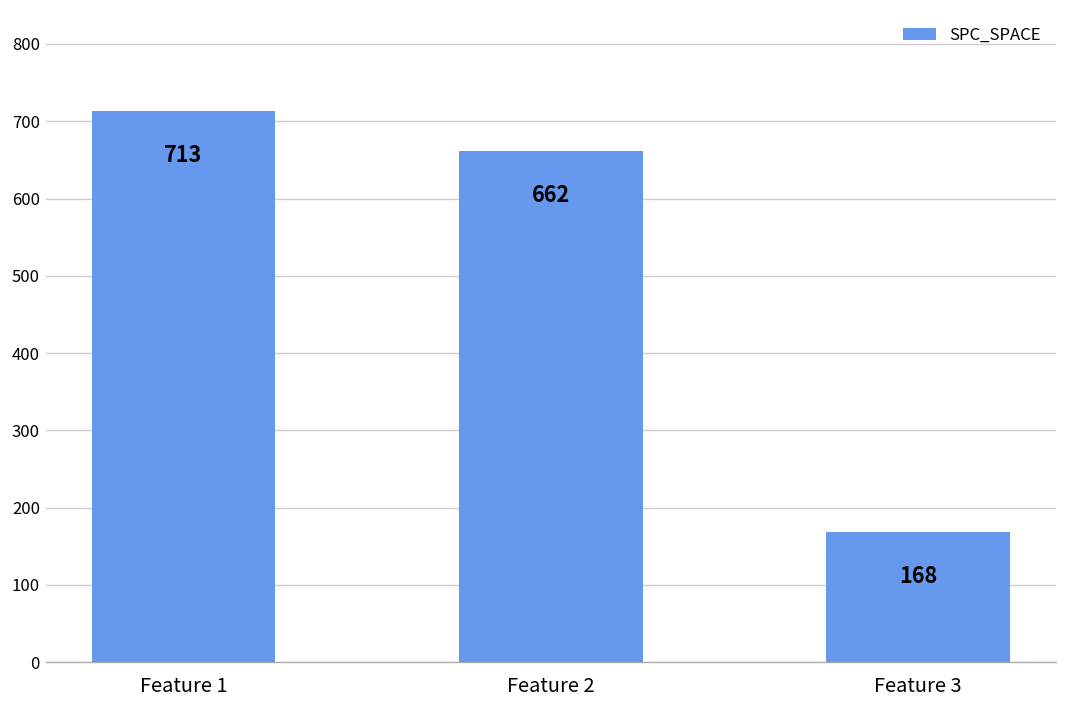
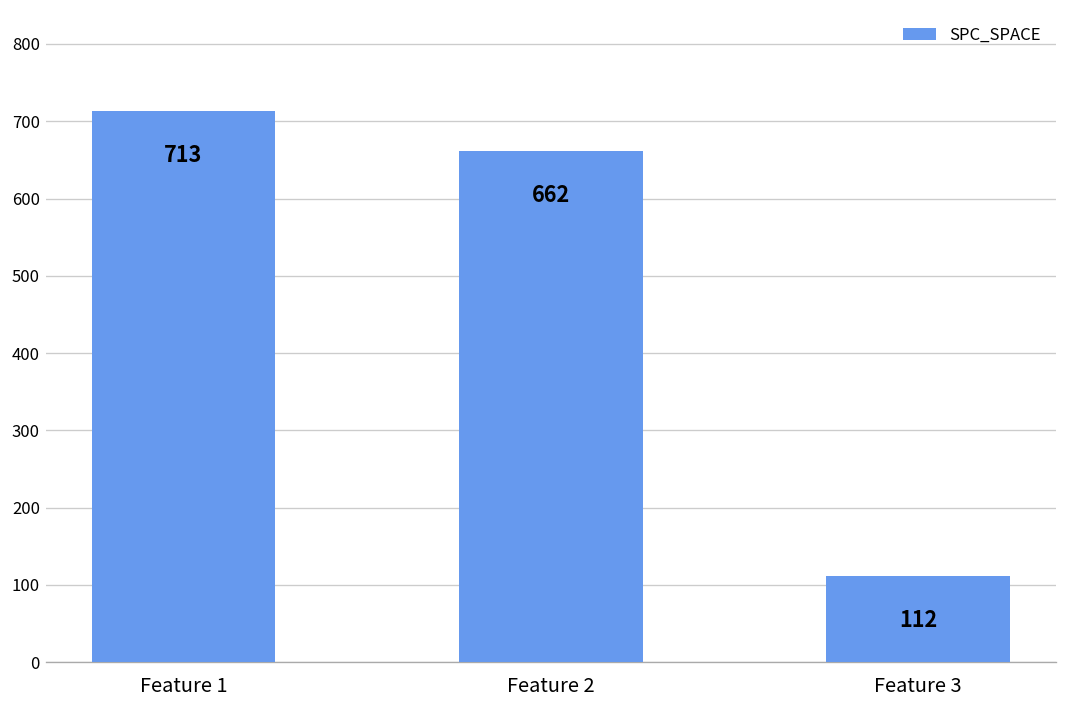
Feature 3: 168 -> 112
